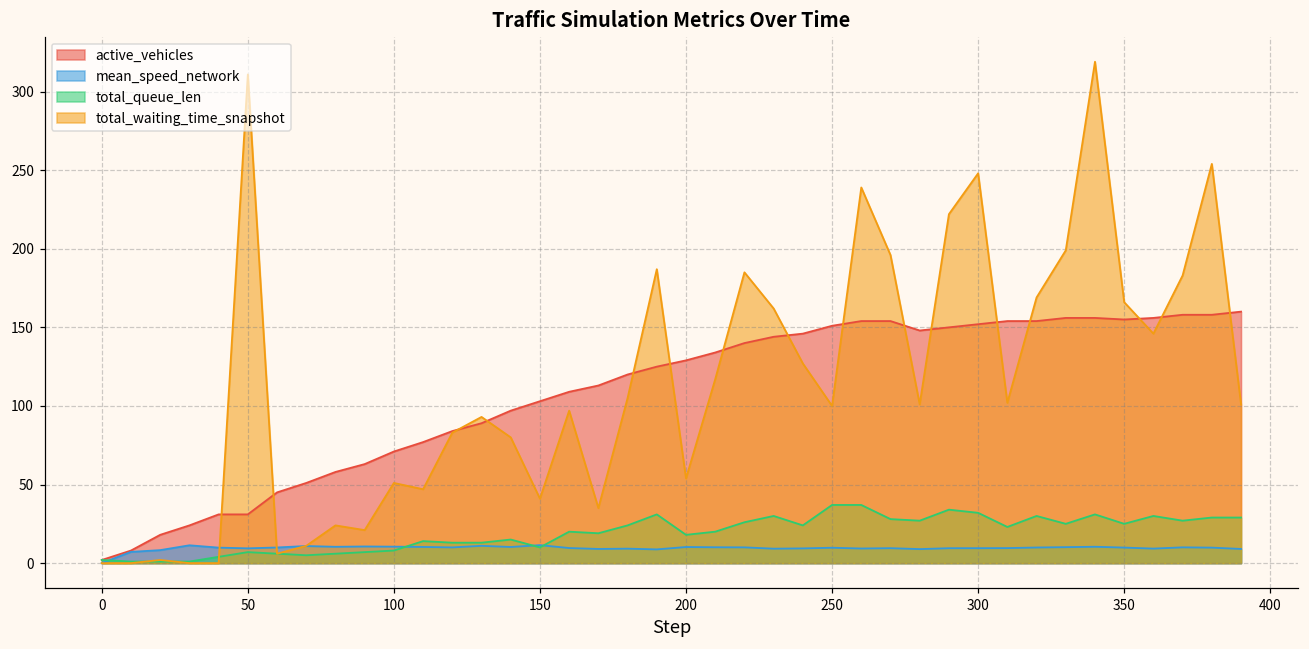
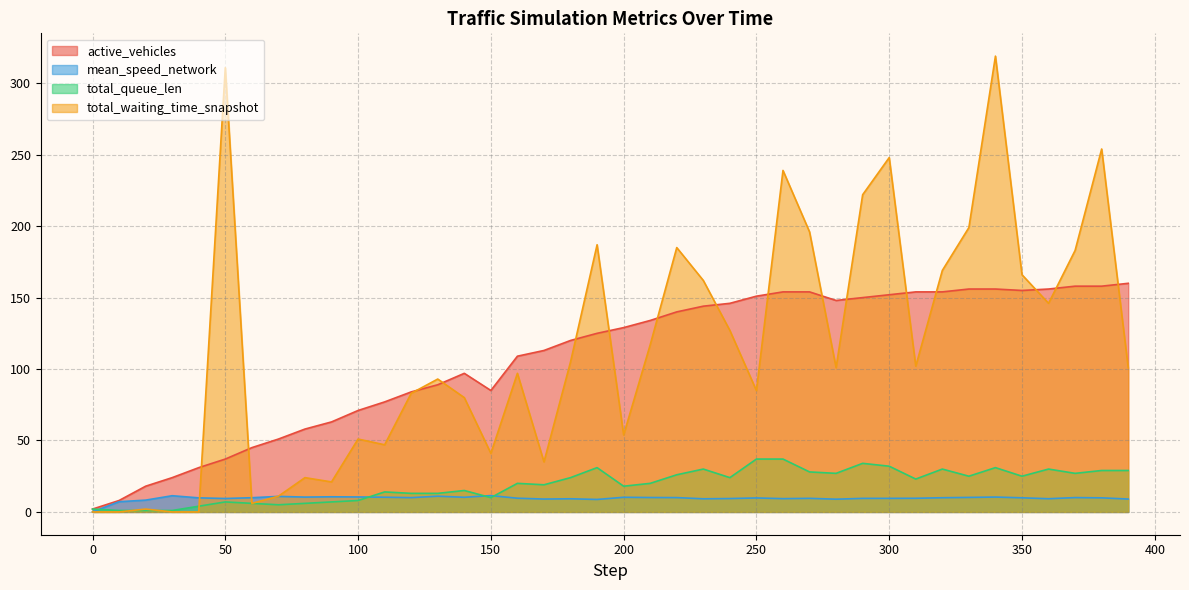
active_vehicles, 50: 31 -> 37
active_vehicles, 150: 103 -> 85
total_waiting_time_snapshot, 250: 100 -> 85
